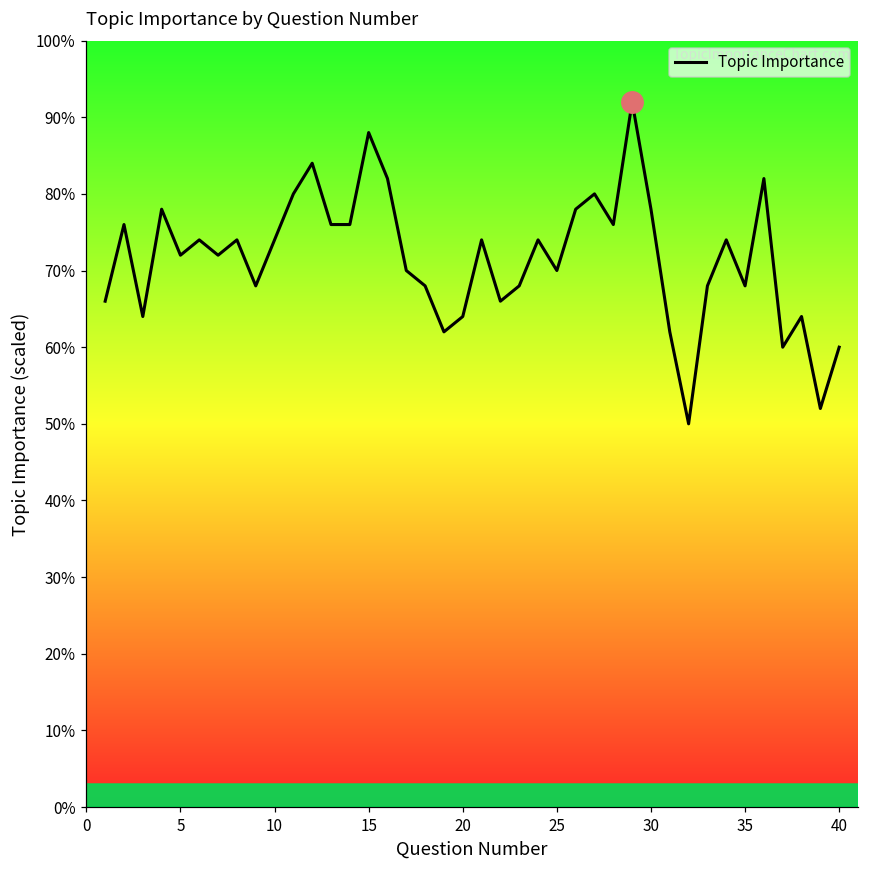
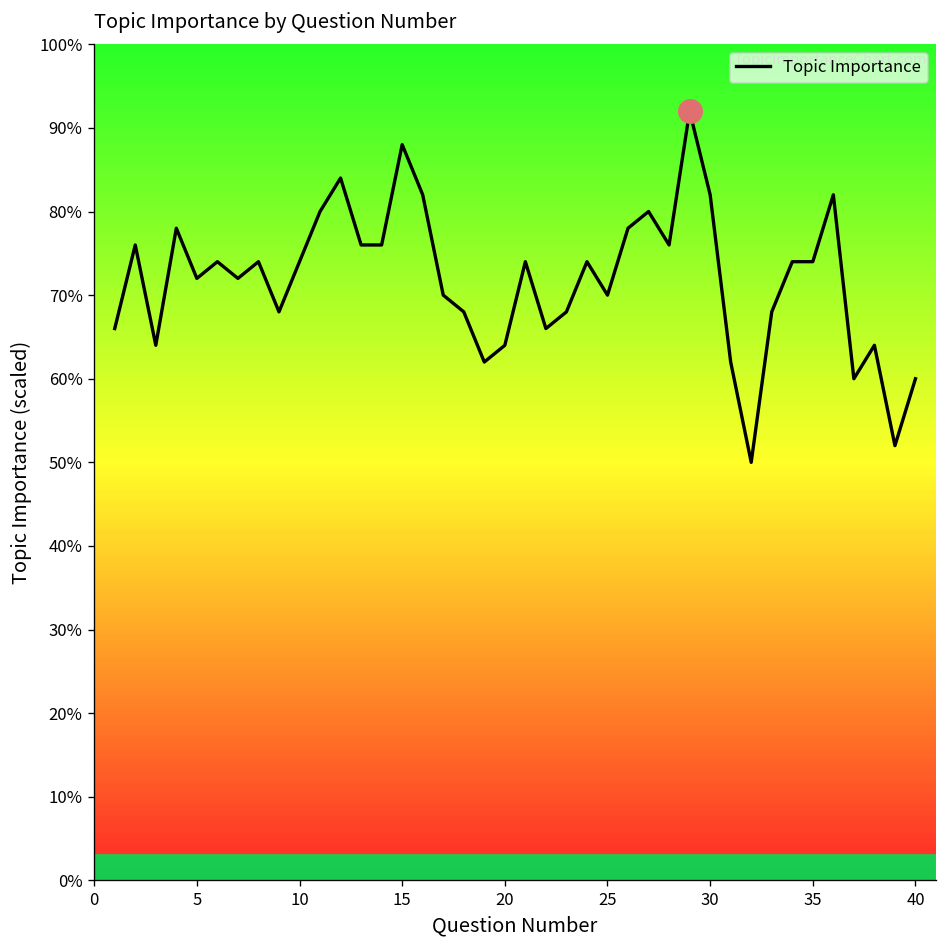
Topic Importance, 30: 78% -> 82%
Topic Importance, 35: 68% -> 74%
